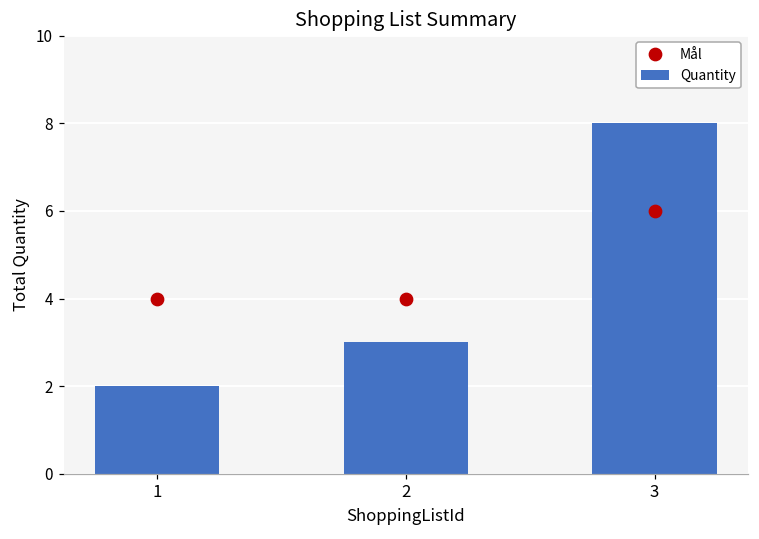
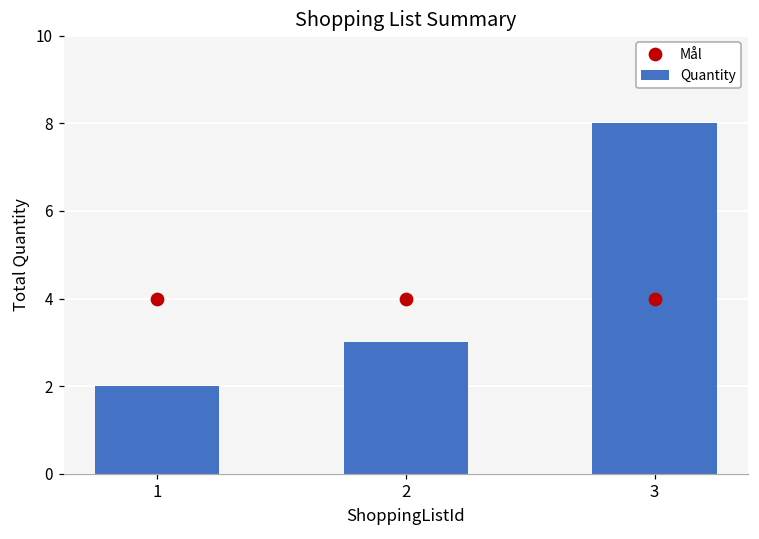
Mål, 3: 6 -> 4
